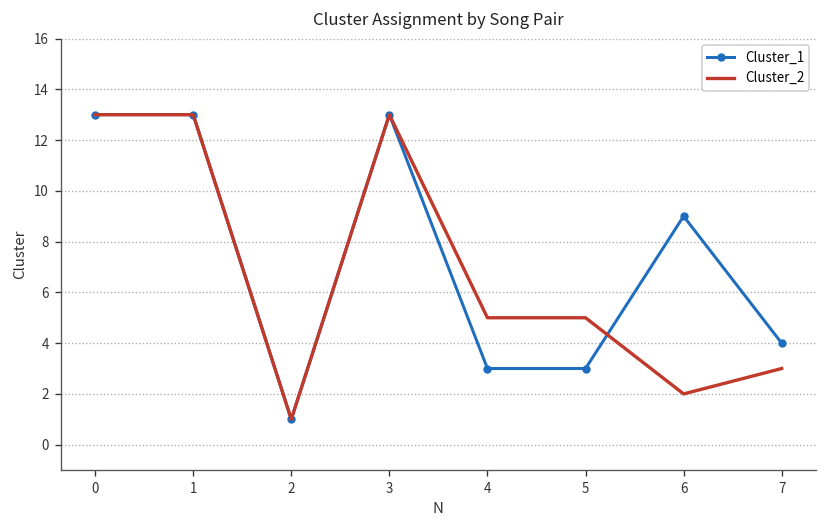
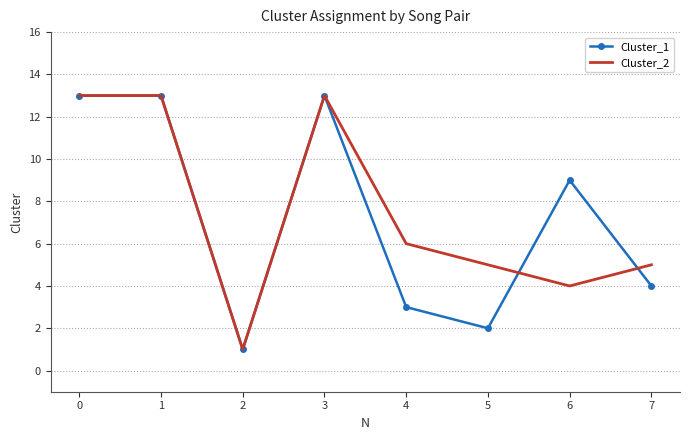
Cluster_2, 4: 5 -> 6
Cluster_1, 5: 3 -> 2
Cluster_2, 6: 2 -> 4
Cluster_2, 7: 3 -> 5
